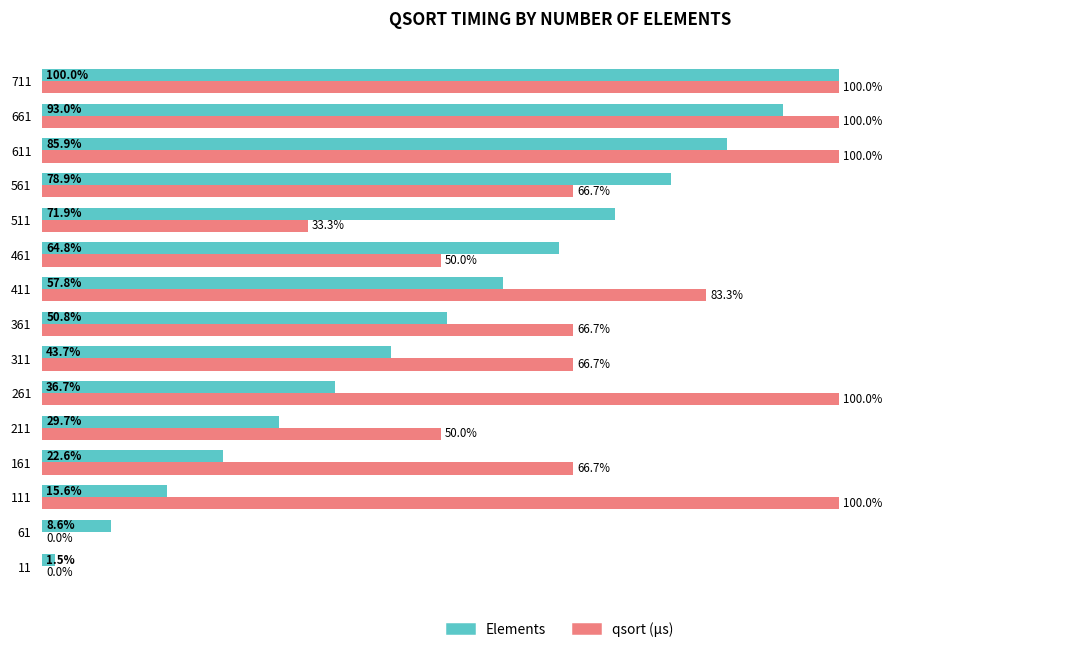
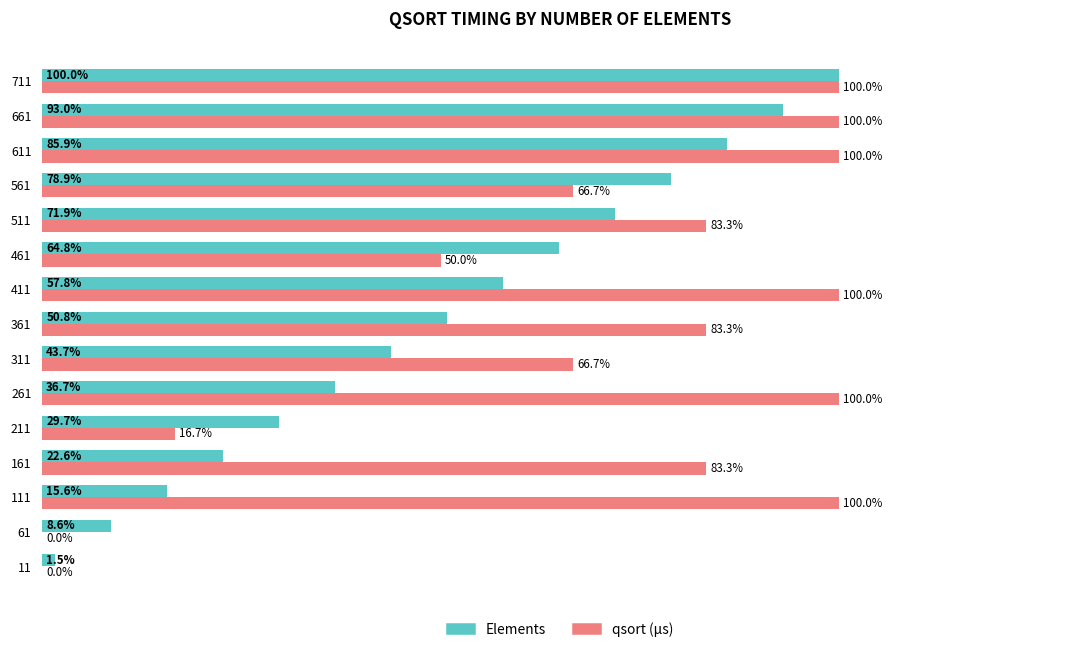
qsort (µs), 511: 33.3% -> 83.3%
qsort (µs), 411: 83.3% -> 100.0%
qsort (µs), 361: 66.7% -> 83.3%
qsort (µs), 211: 50.0% -> 16.7%
qsort (µs), 161: 66.7% -> 83.3%
